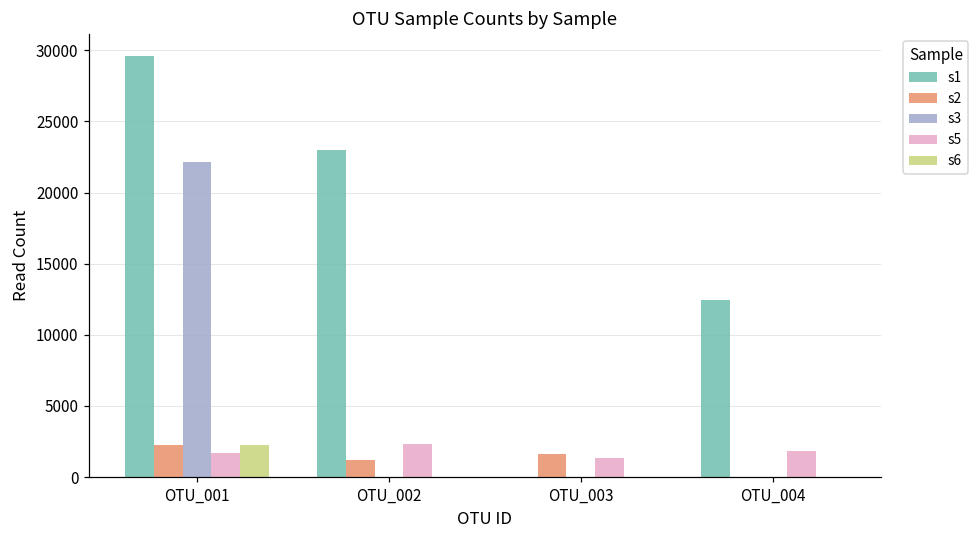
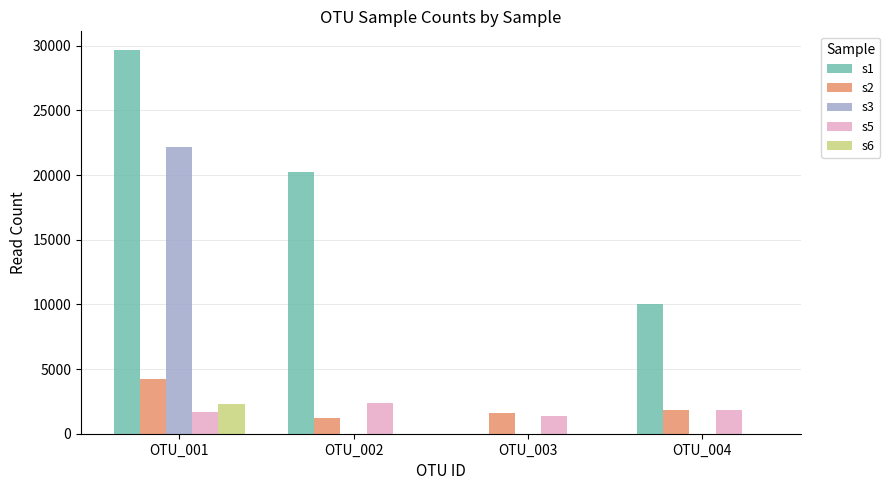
s2, OTU_001: 2200 -> 4300
s1, OTU_002: 23000 -> 20200
s1, OTU_004: 12400 -> 10000
s2, OTU_004: 0 -> 1900
